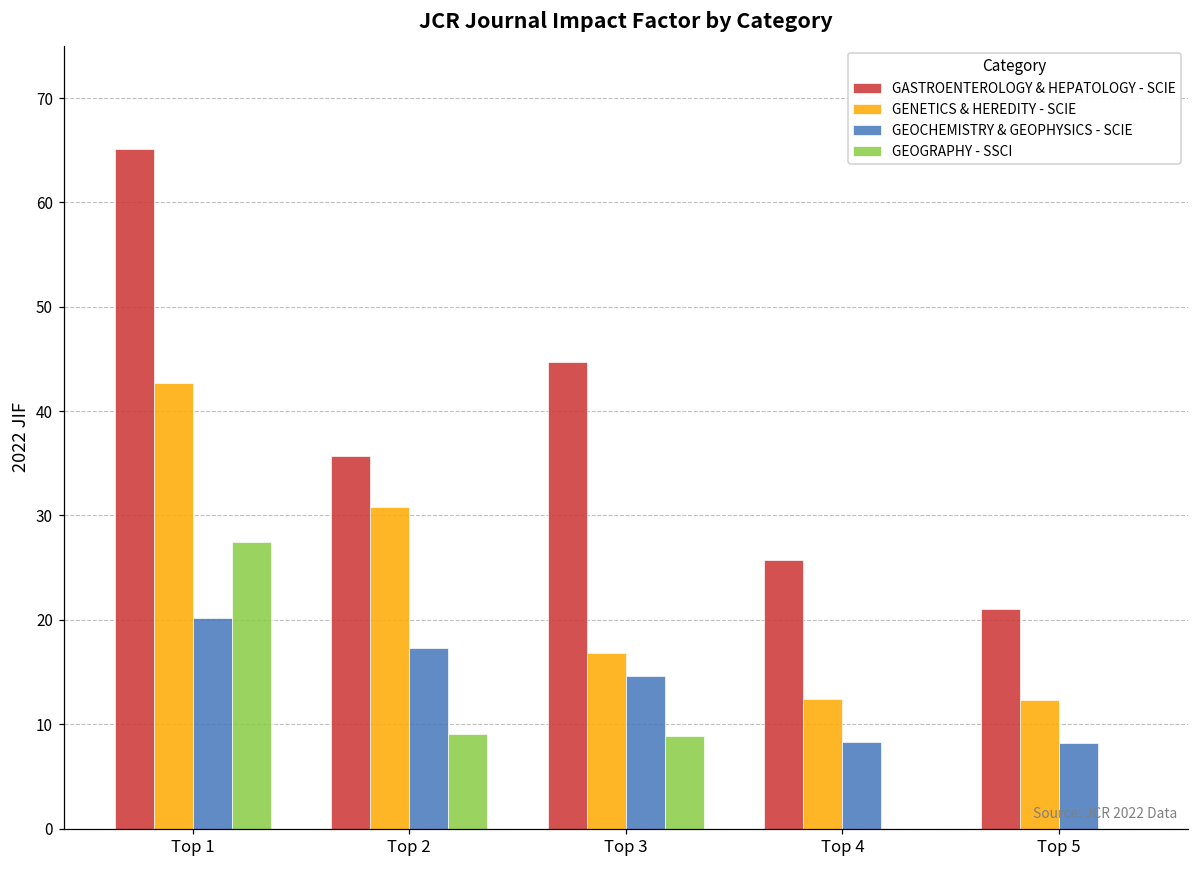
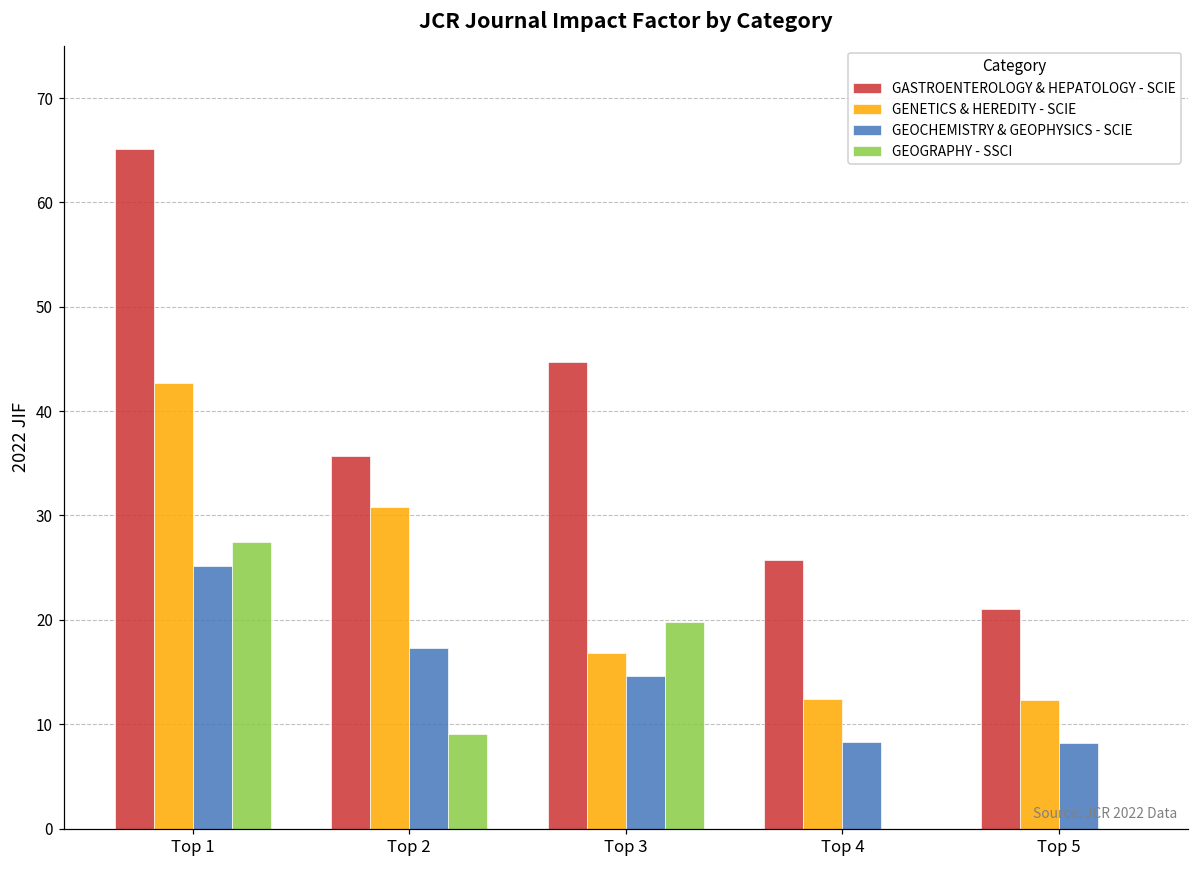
GEOCHEMISTRY & GEOPHYSICS - SCIE, Top 1: 20 -> 25
GEOGRAPHY - SSCI, Top 3: 9 -> 20
